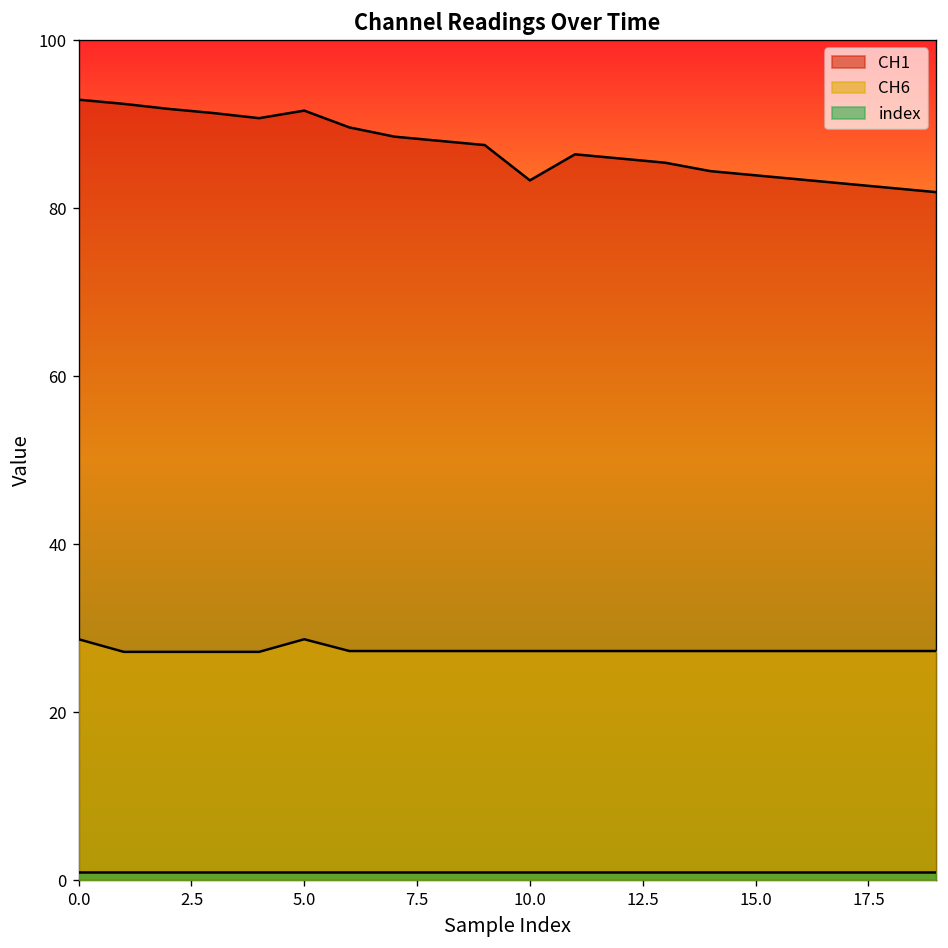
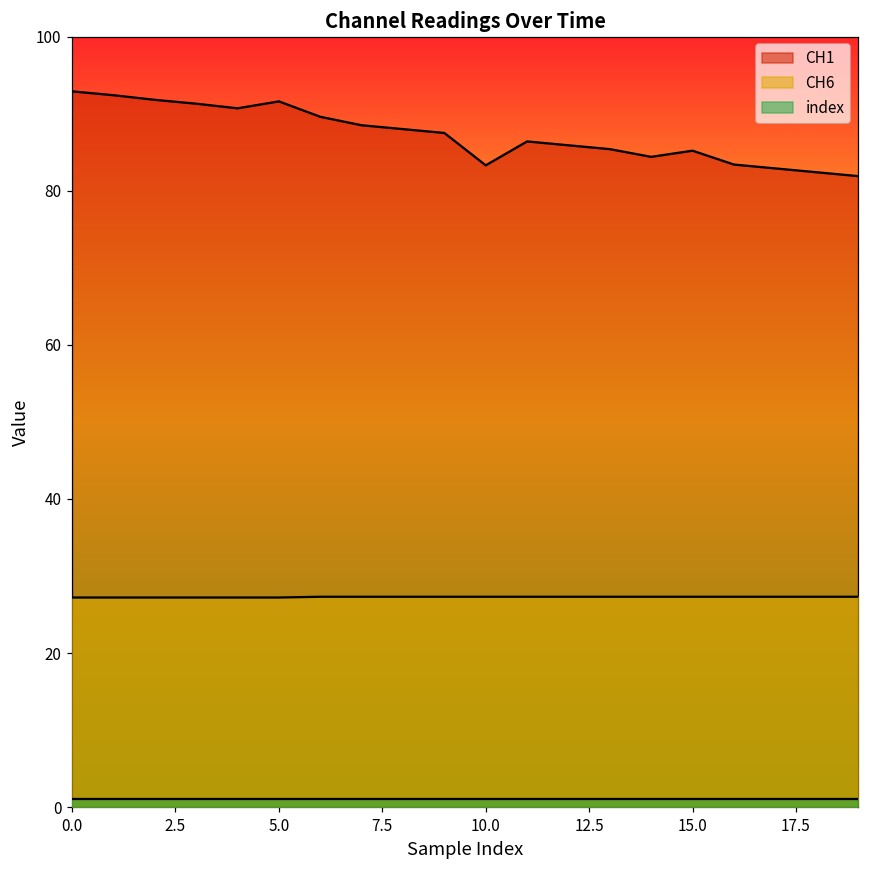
CH6, 0.0: 29 -> 27
CH6, 5.0: 29 -> 27
CH1, 15.0: 84 -> 85
